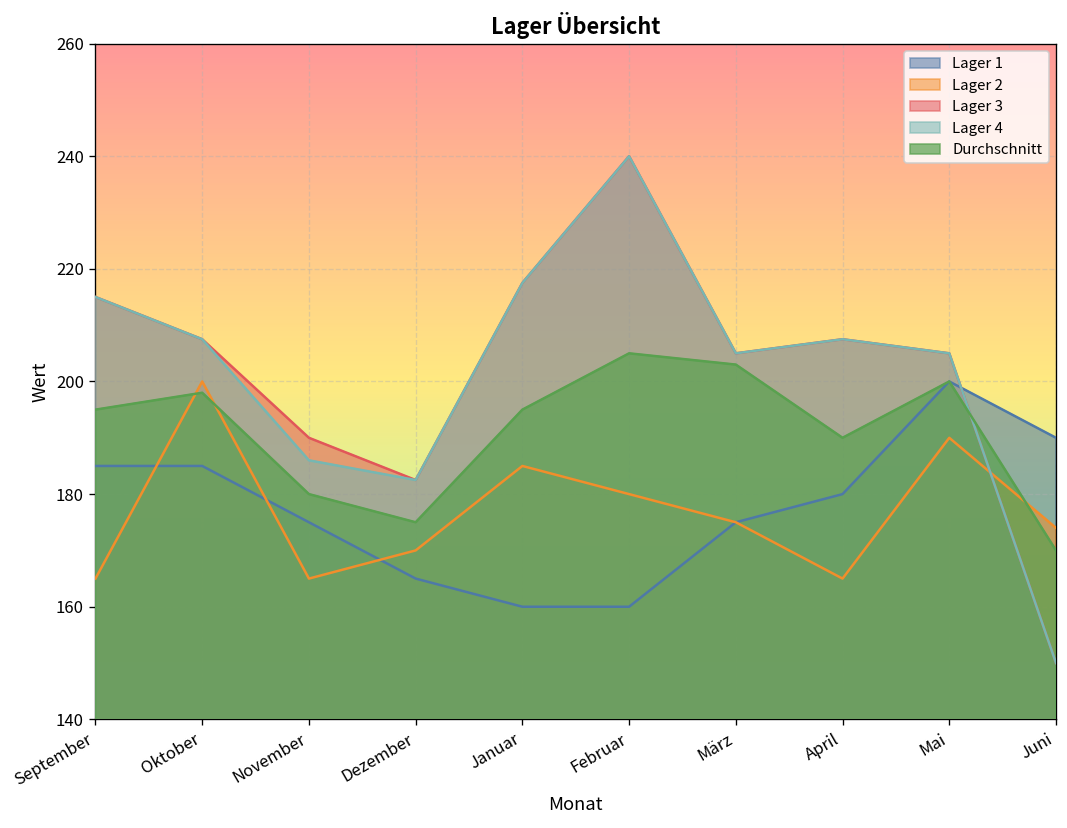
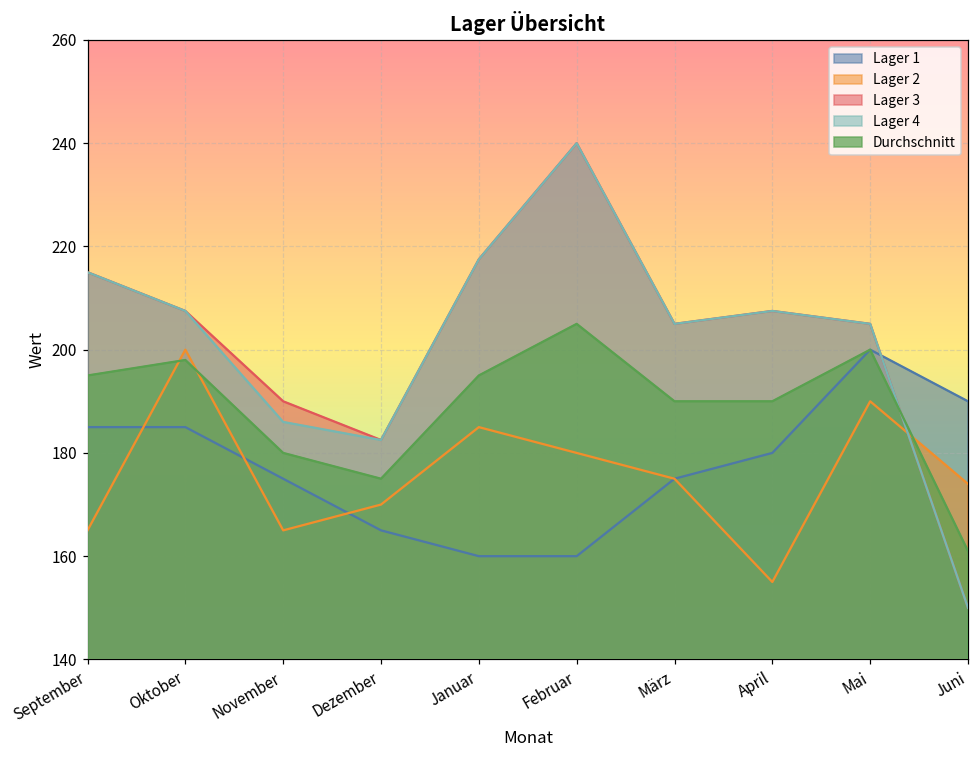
Durchschnitt, März: 203 -> 190
Lager 2, April: 165 -> 155
Durchschnitt, Juni: 170 -> 161
